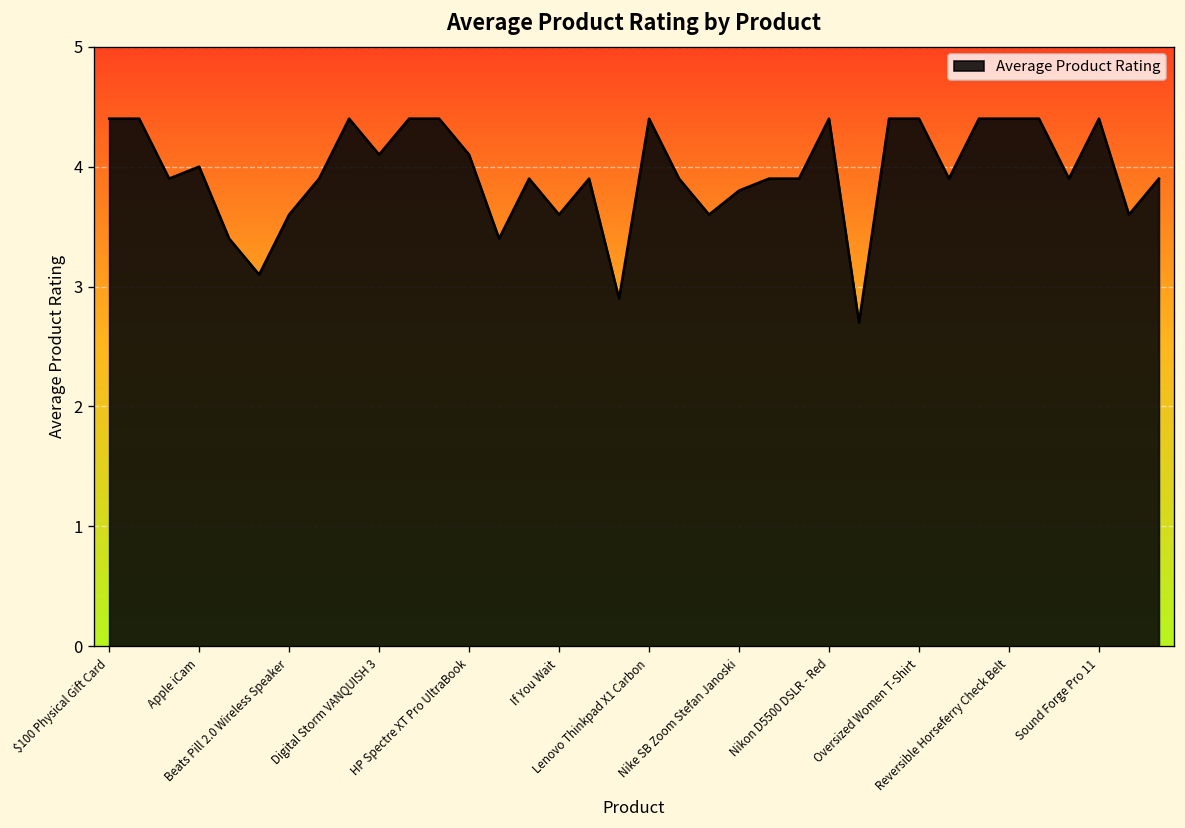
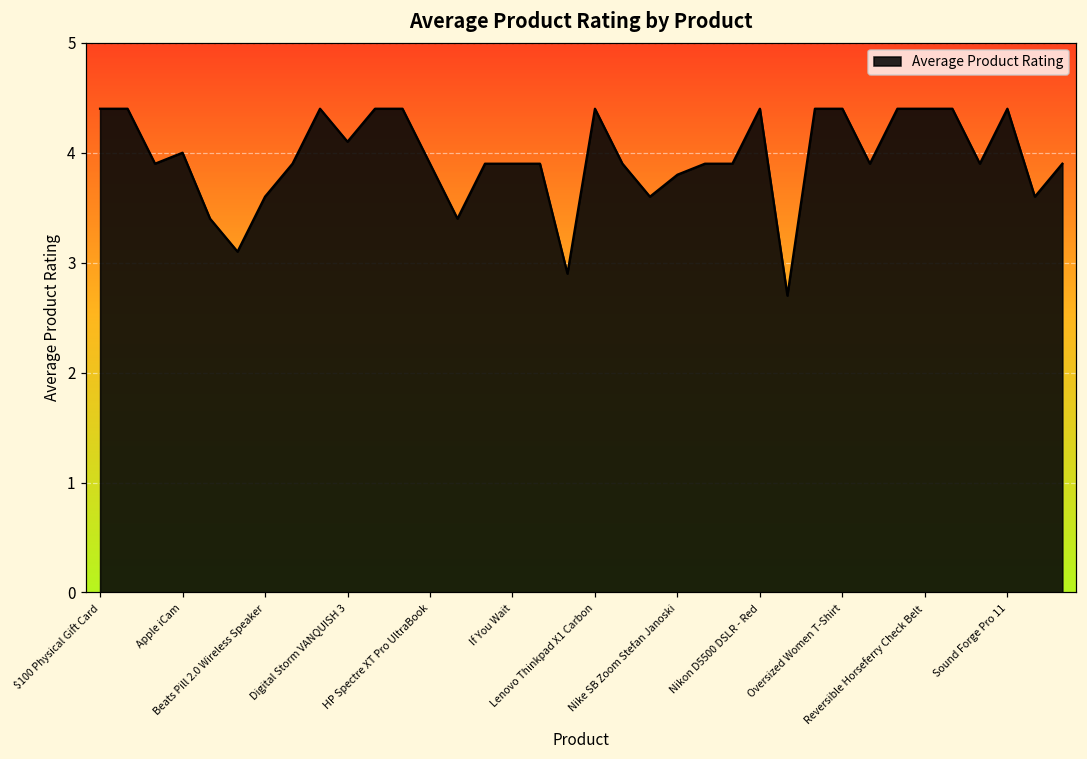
HP Spectre XT Pro UltraBook: 4.1 -> 3.9
If You Wait: 3.6 -> 3.9
